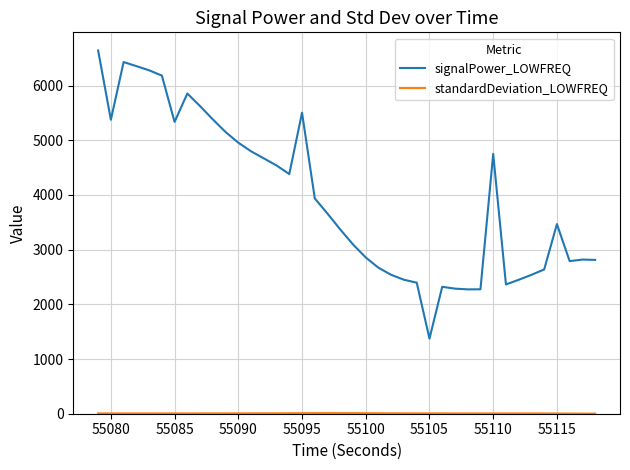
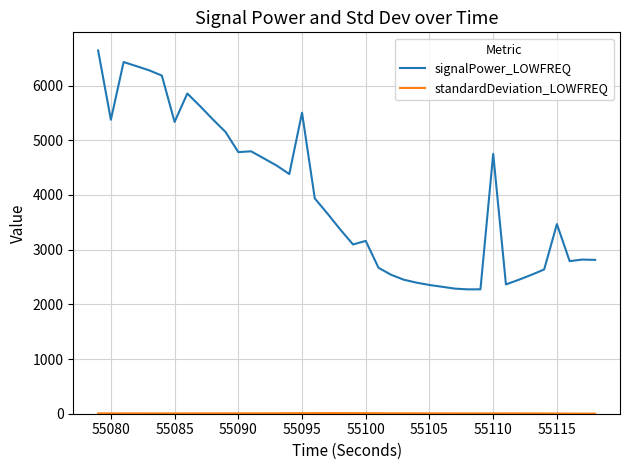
signalPower_LOWFREQ, 55090: 5000 -> 4800
signalPower_LOWFREQ, 55100: 2900 -> 3200
signalPower_LOWFREQ, 55105: 1400 -> 2400
